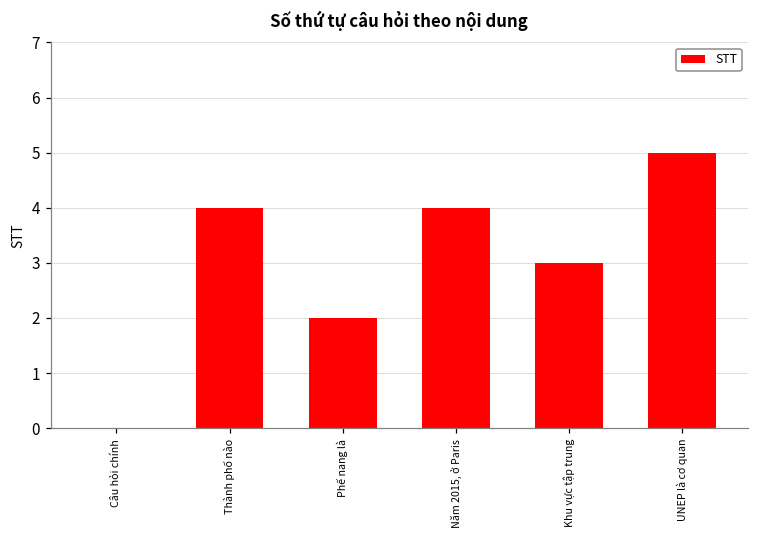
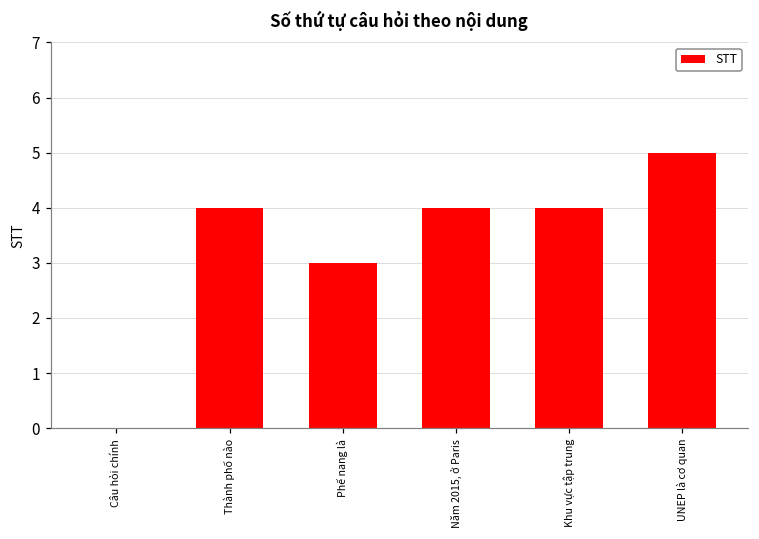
Phế nang là: 2 -> 3
Khu vực tập trung: 3 -> 4
